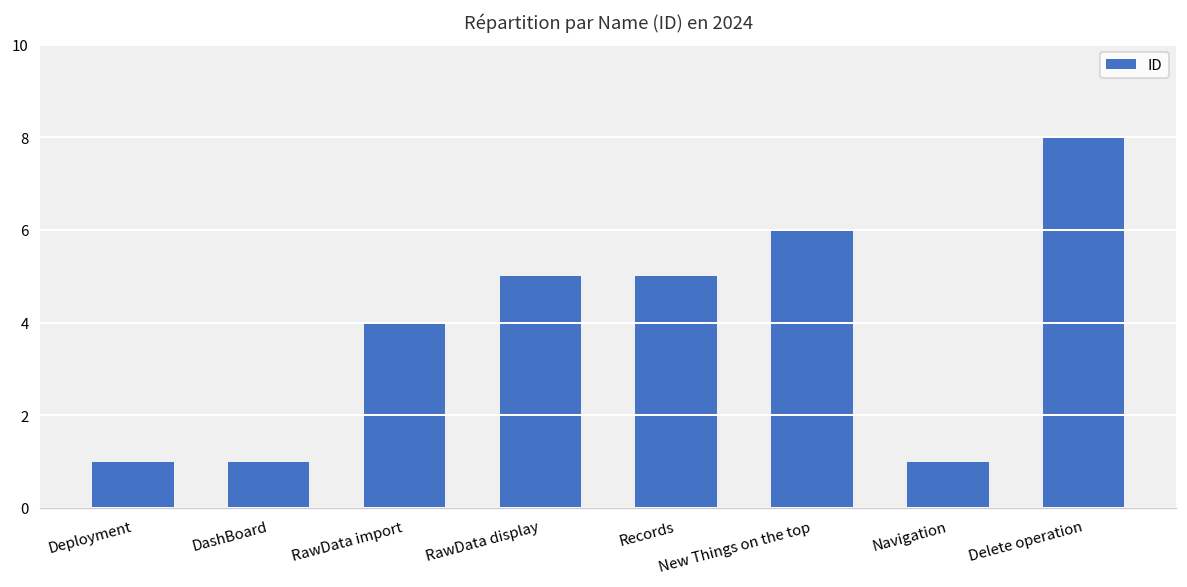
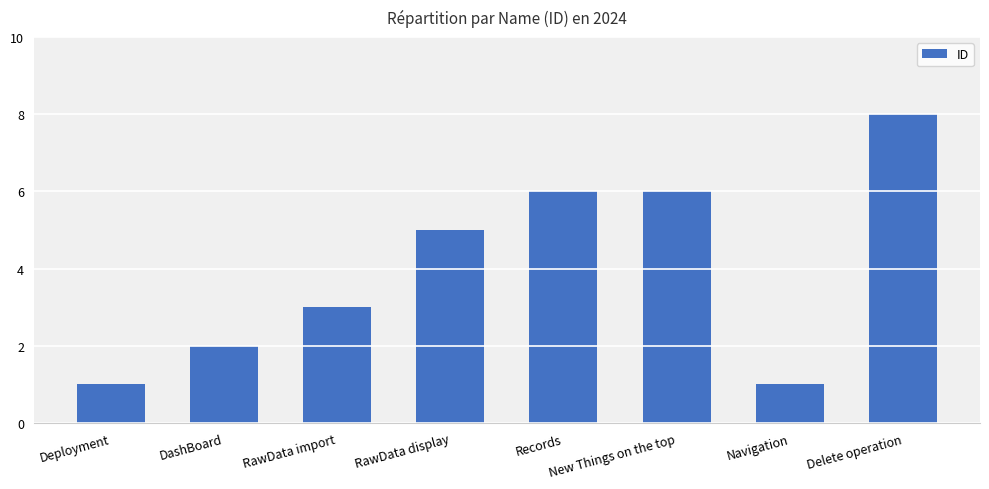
DashBoard: 1 -> 2
RawData import: 4 -> 3
Records: 5 -> 6
